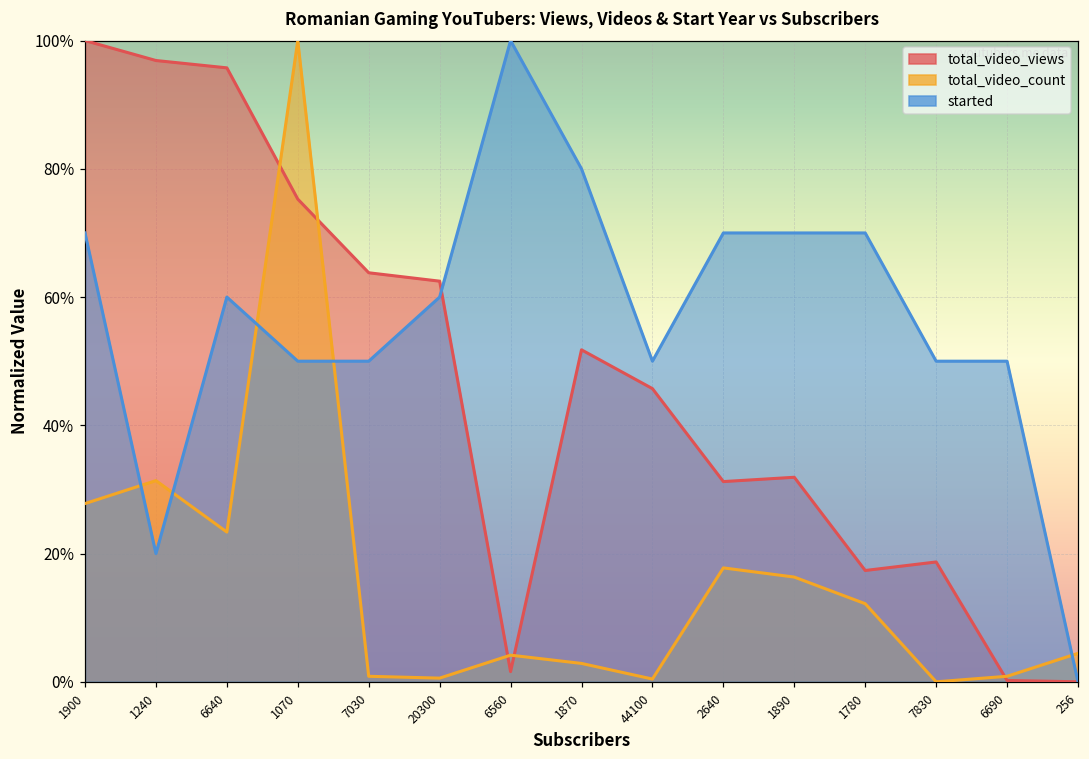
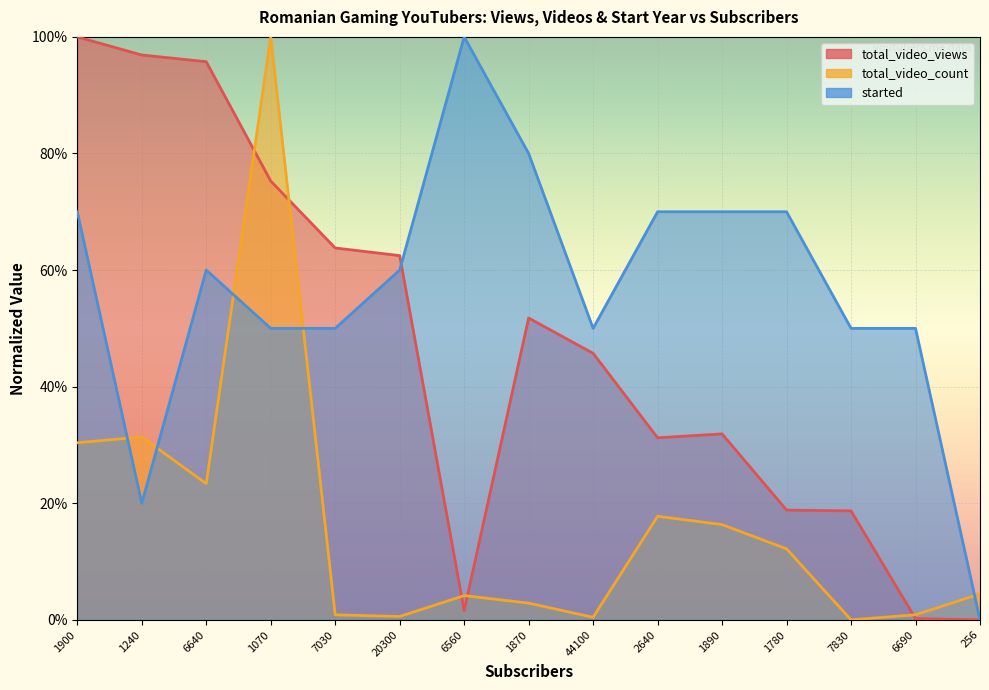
total_video_count, 1900: 28% -> 30%
total_video_views, 1780: 17% -> 19%
